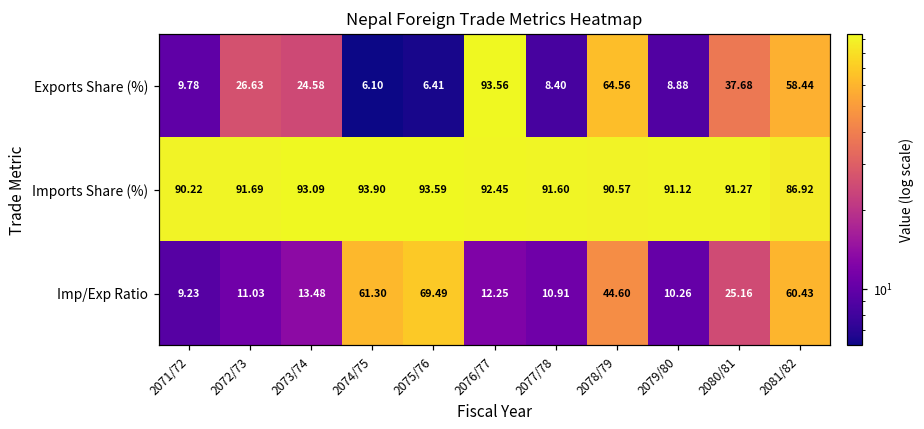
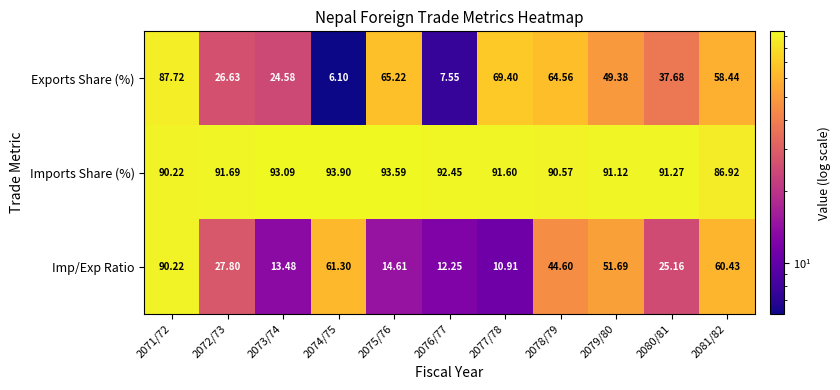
Exports Share (%), 2071/72: 9.78 -> 87.72
Exports Share (%), 2075/76: 6.41 -> 65.22
Exports Share (%), 2076/77: 93.56 -> 7.55
Exports Share (%), 2077/78: 8.40 -> 69.40
Exports Share (%), 2079/80: 8.88 -> 49.38
Imp/Exp Ratio, 2071/72: 9.23 -> 90.22
Imp/Exp Ratio, 2072/73: 11.03 -> 27.80
Imp/Exp Ratio, 2075/76: 69.49 -> 14.61
Imp/Exp Ratio, 2079/80: 10.26 -> 51.69
